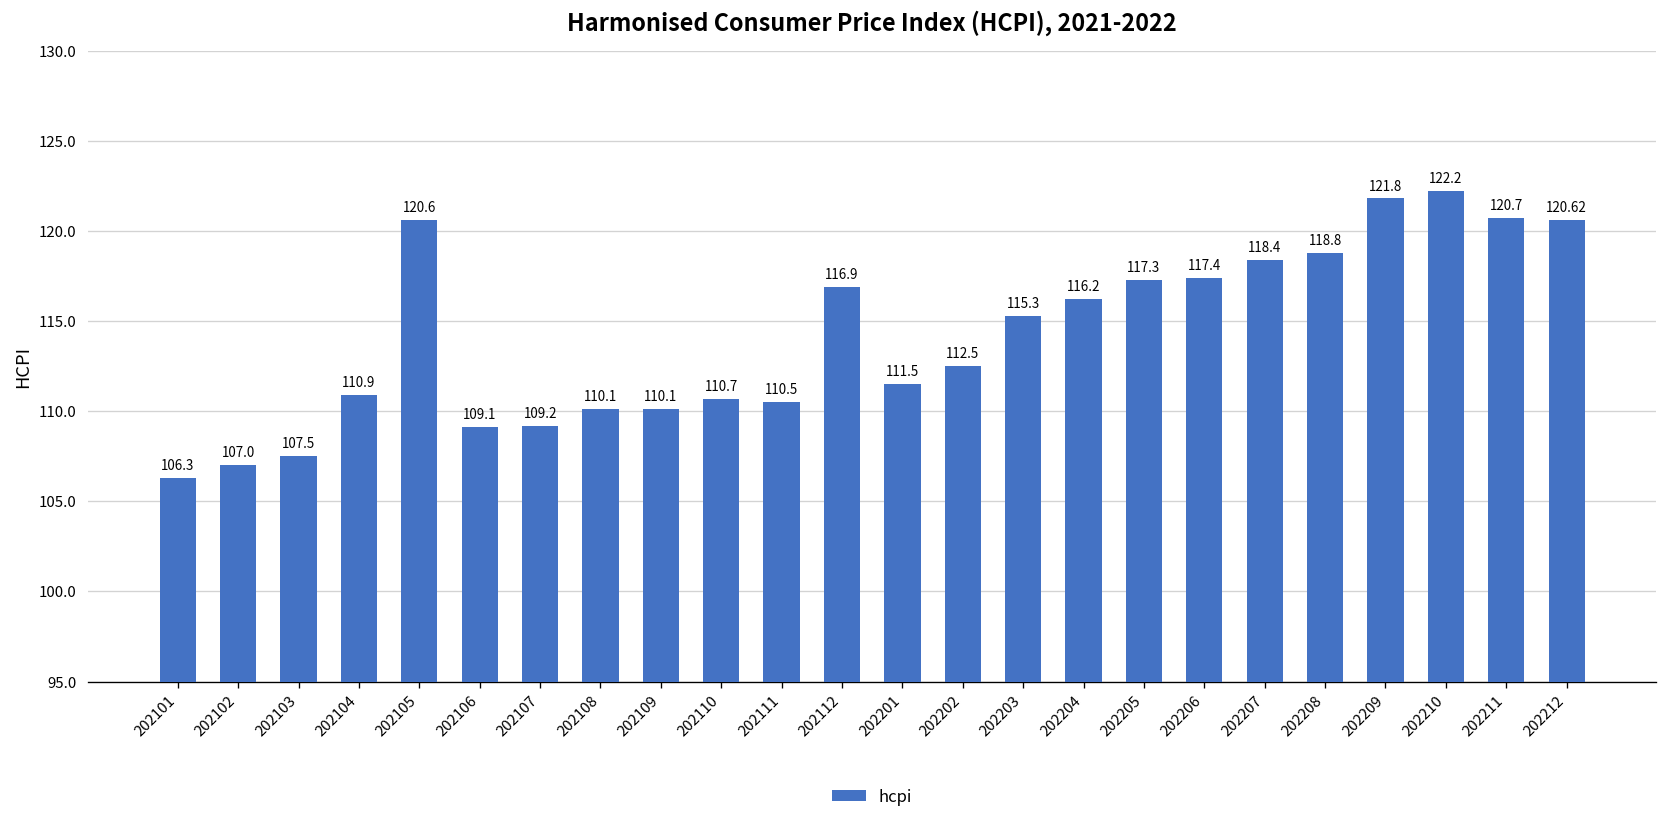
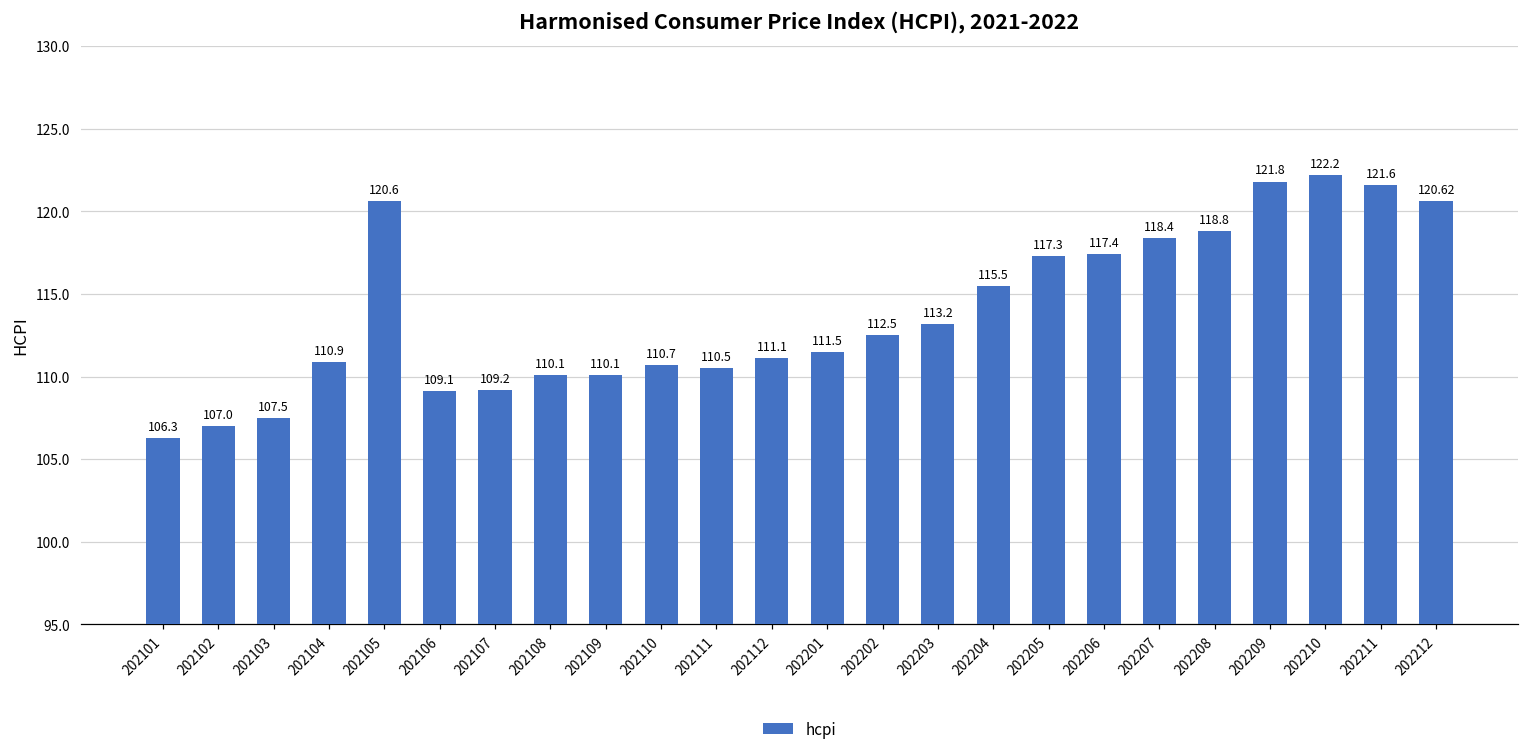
202112: 116.9 -> 111.1
202203: 115.3 -> 113.2
202204: 116.2 -> 115.5
202211: 120.7 -> 121.6
